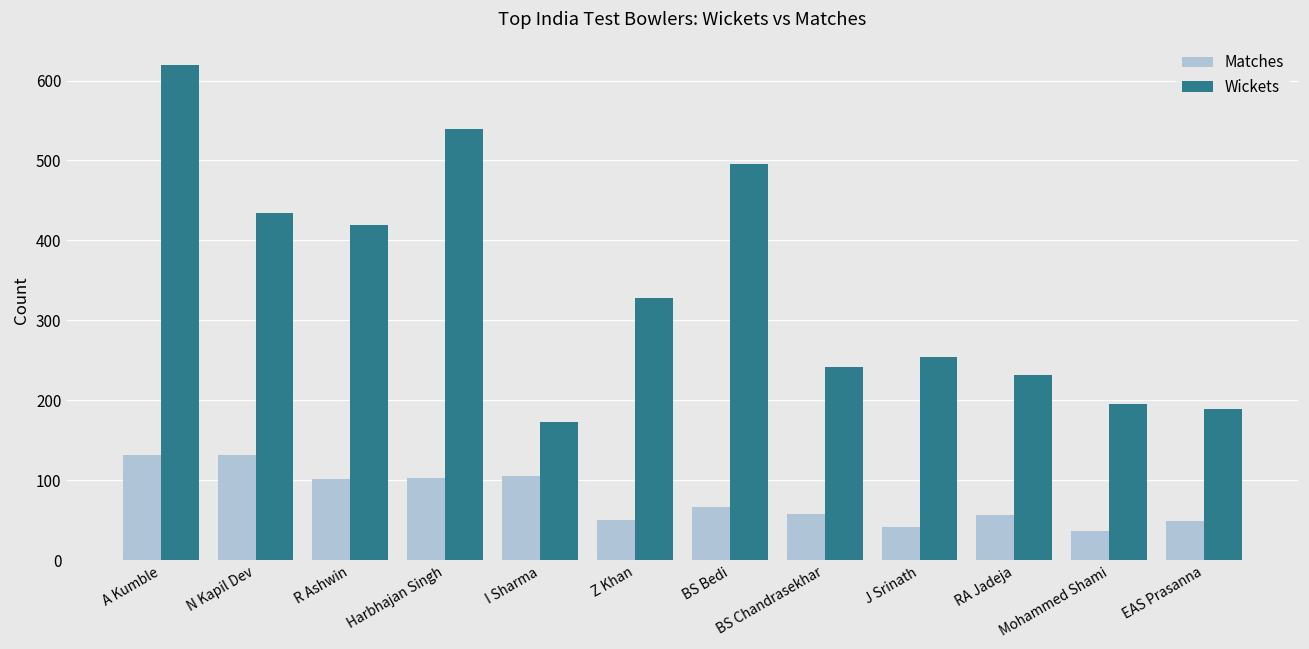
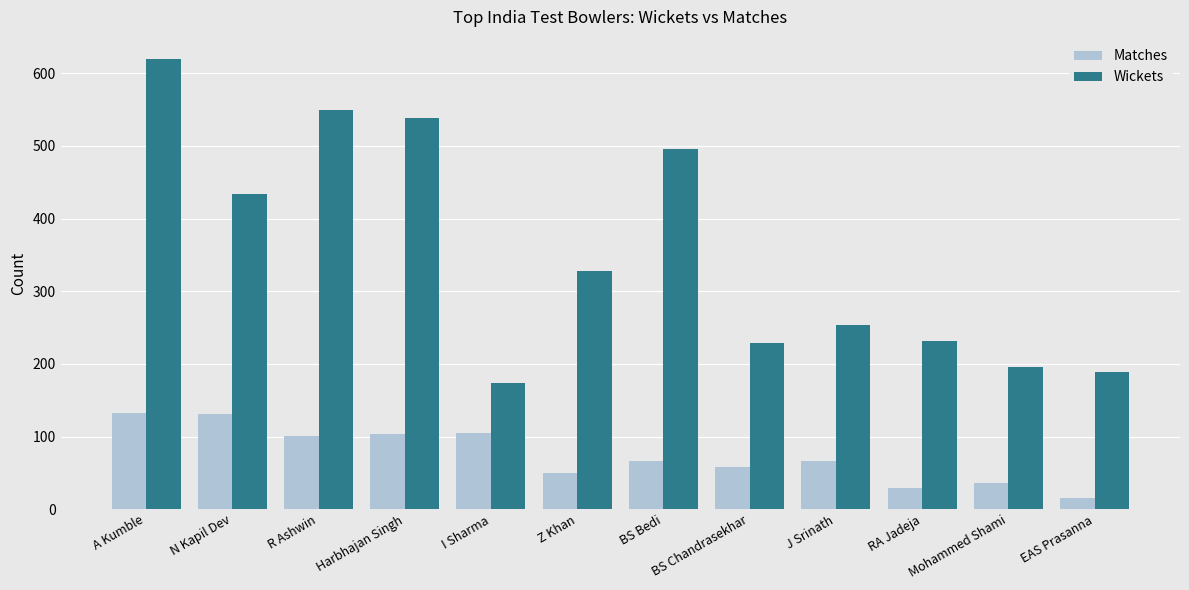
Wickets, R Ashwin: 420 -> 550
Wickets, BS Chandrasekhar: 240 -> 230
Matches, J Srinath: 40 -> 70
Matches, RA Jadeja: 60 -> 30
Matches, EAS Prasanna: 50 -> 20
